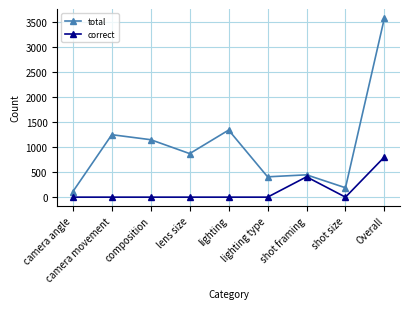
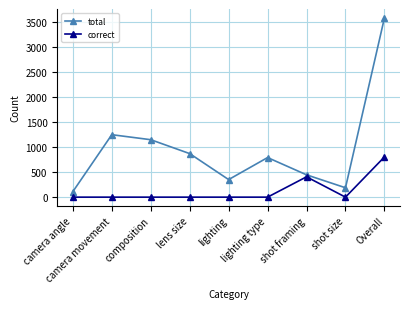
total, lighting: 1300 -> 400
total, lighting type: 400 -> 800
